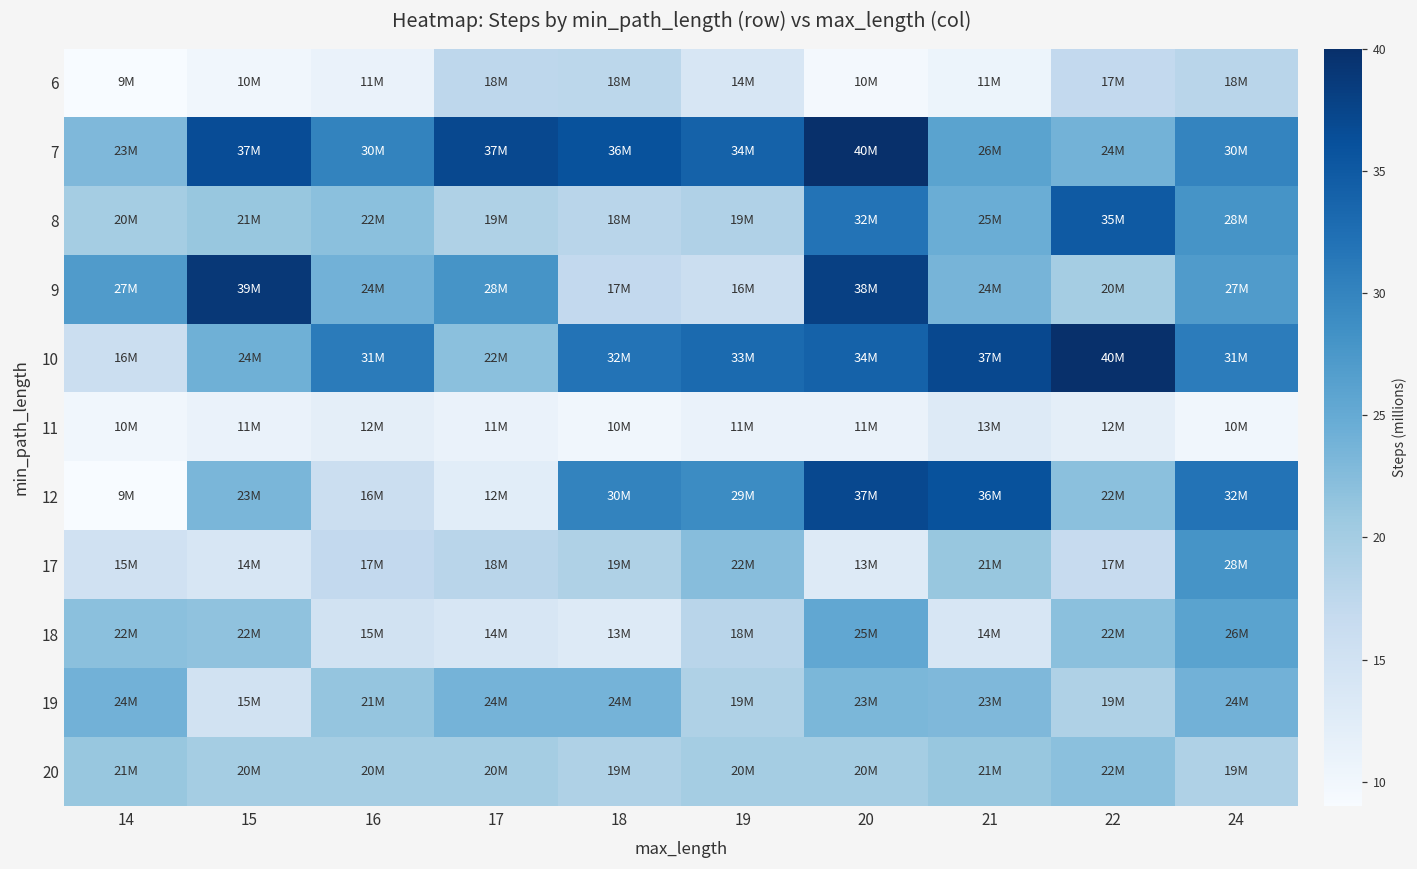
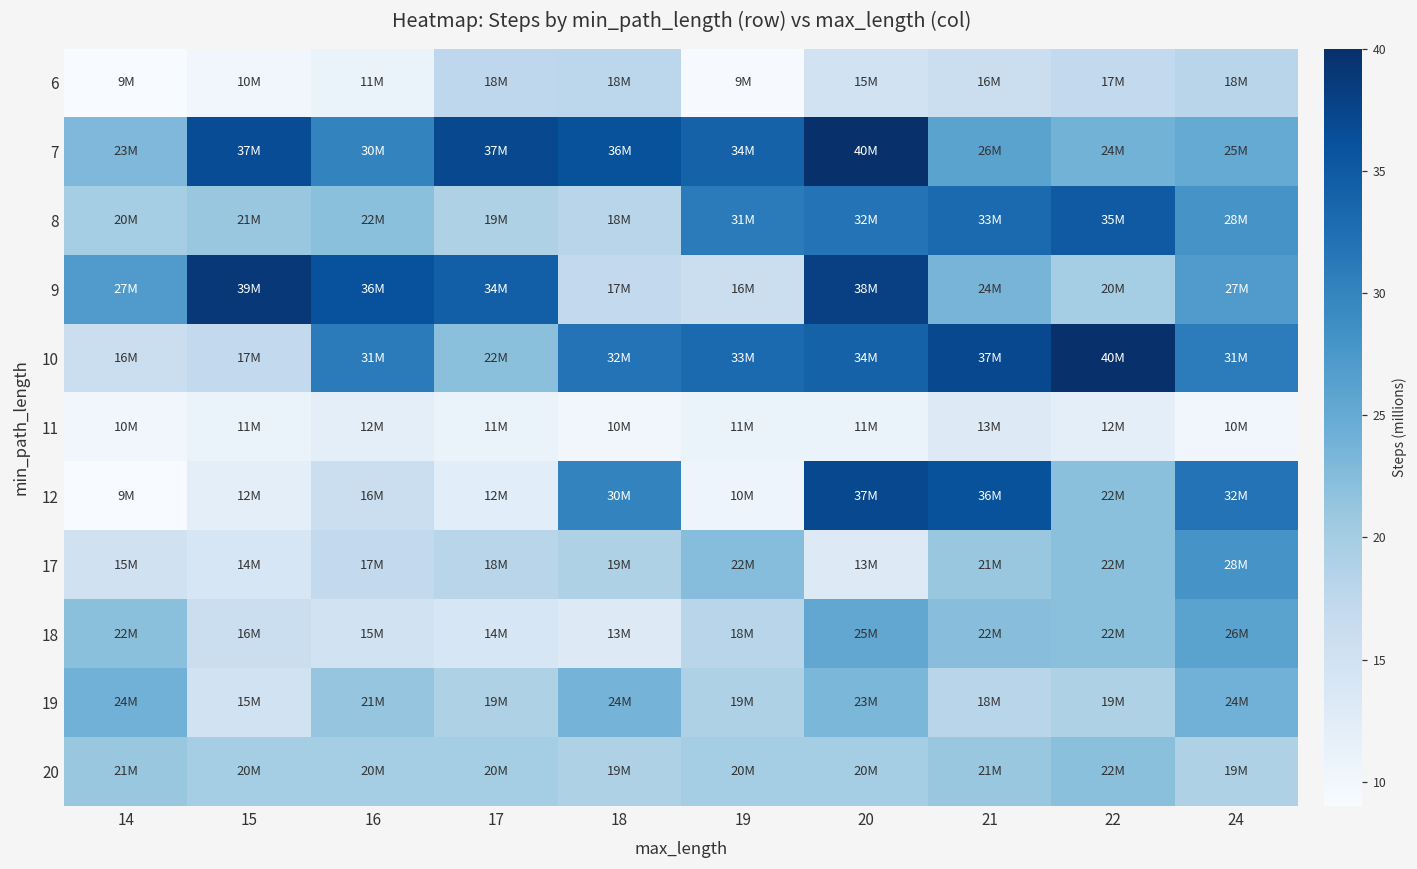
6, 19: 14M -> 9M
6, 20: 10M -> 15M
6, 21: 11M -> 16M
7, 24: 30M -> 25M
8, 19: 19M -> 31M
8, 21: 25M -> 33M
9, 16: 24M -> 36M
9, 17: 28M -> 34M
10, 15: 24M -> 17M
12, 15: 23M -> 12M
12, 19: 29M -> 10M
17, 22: 17M -> 22M
18, 15: 22M -> 16M
18, 21: 14M -> 22M
19, 17: 24M -> 19M
19, 21: 23M -> 18M
